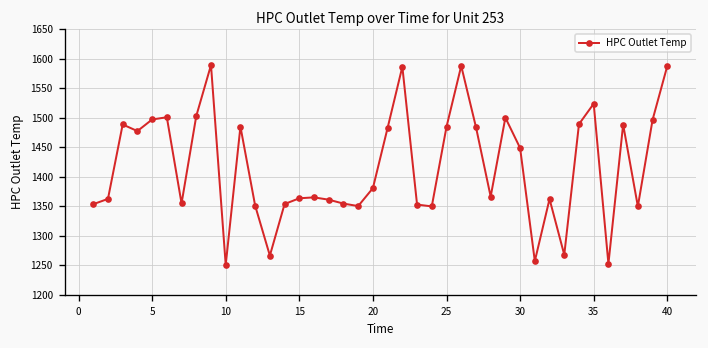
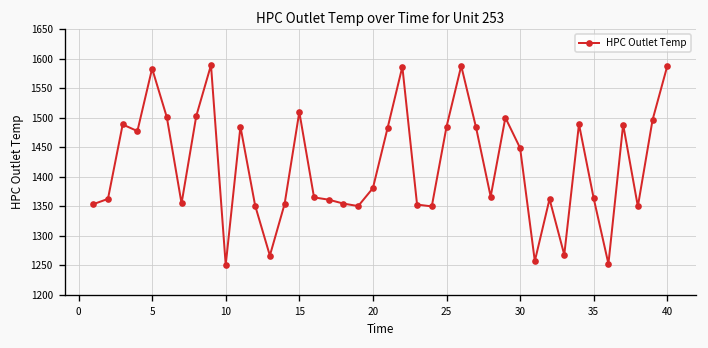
5: 1500 -> 1580
15: 1360 -> 1510
35: 1520 -> 1360
